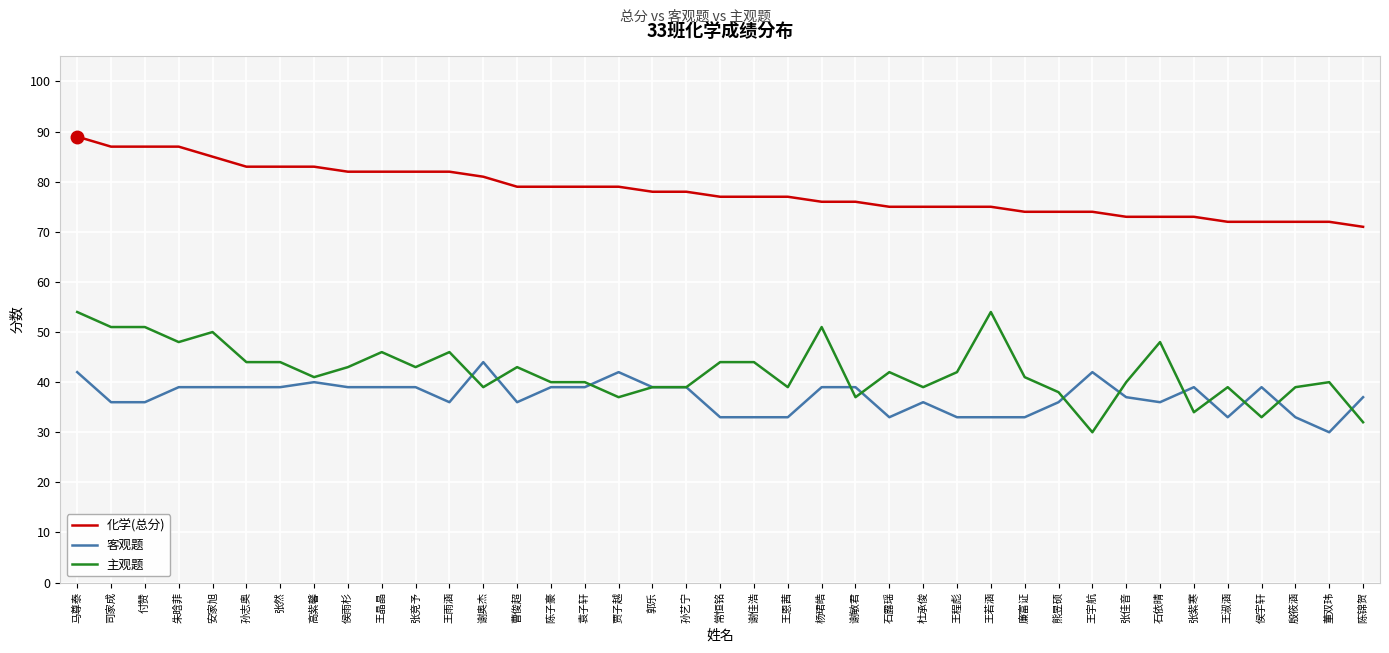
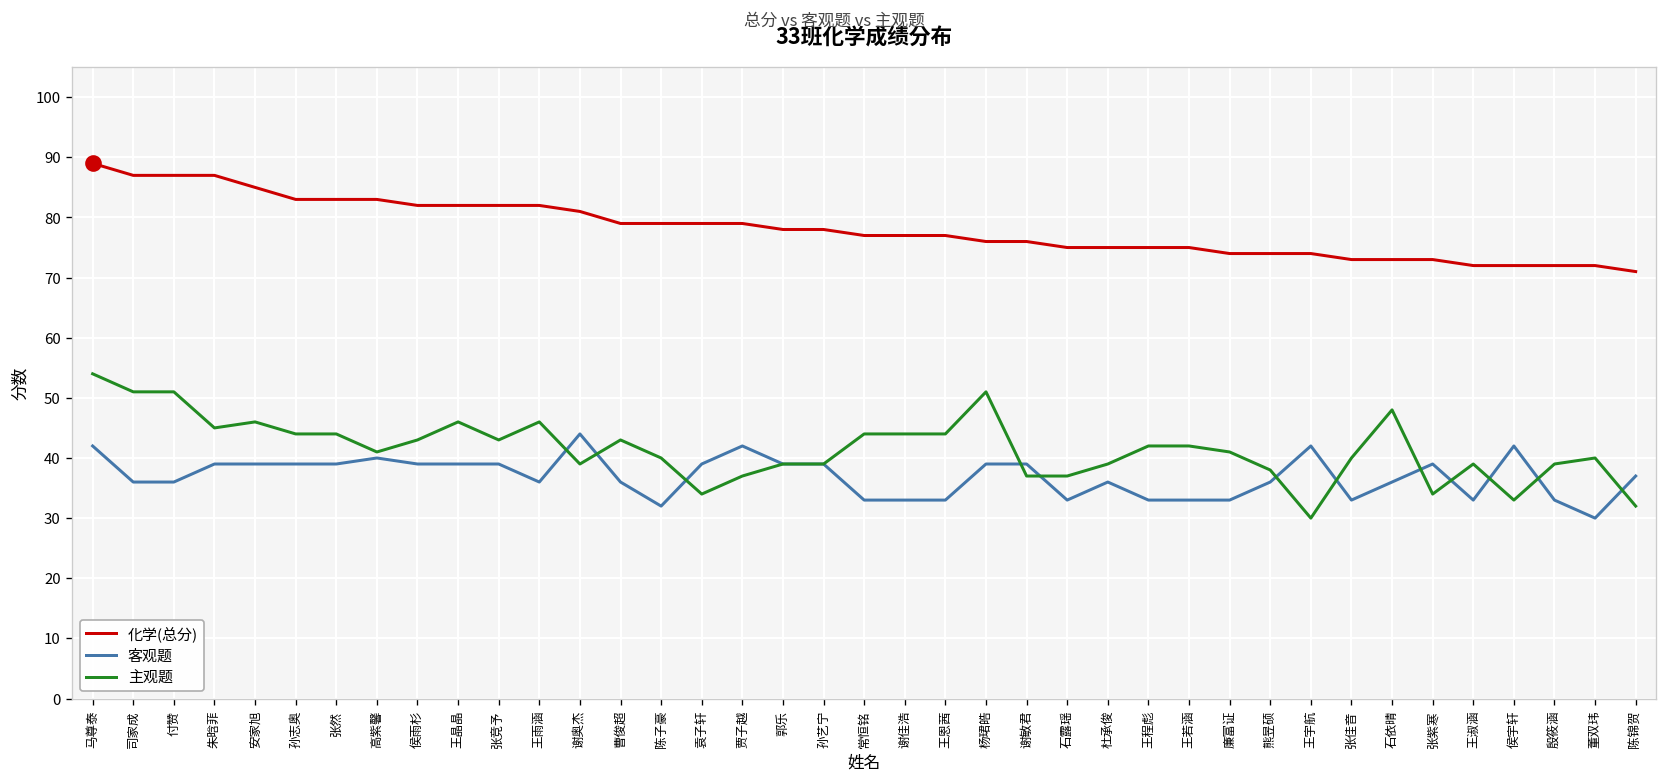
主观题, 朱晗菲: 48 -> 45
主观题, 安家旭: 50 -> 46
客观题, 陈子豪: 39 -> 32
主观题, 袁子轩: 40 -> 34
主观题, 王恩茜: 39 -> 44
主观题, 石露瑶: 42 -> 37
主观题, 王若涵: 54 -> 42
客观题, 张佳音: 37 -> 33
客观题, 侯宇轩: 39 -> 42
